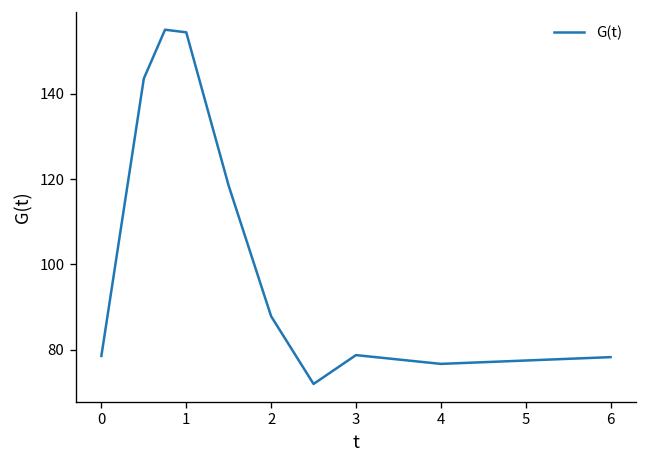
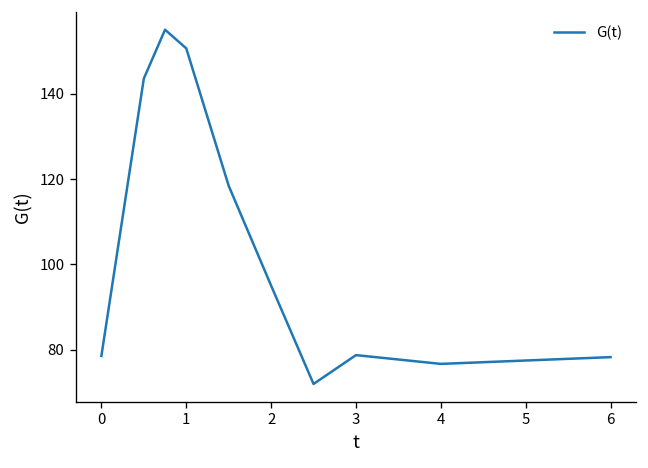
1: 154 -> 151
2: 88 -> 95
